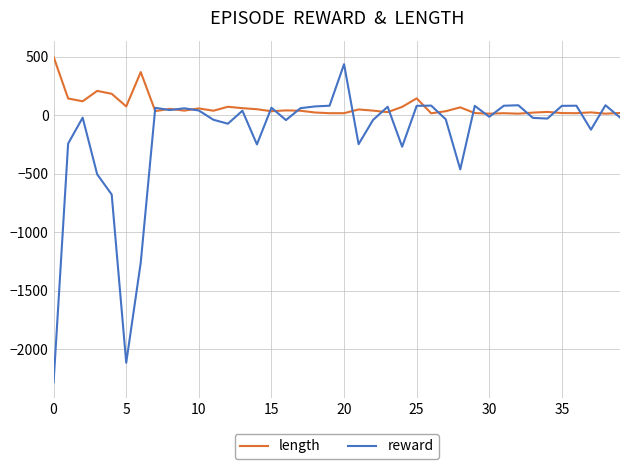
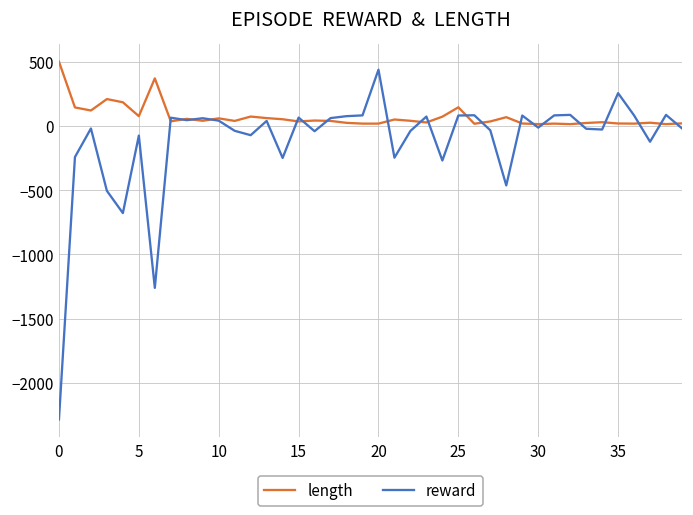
reward, 5: -2120 -> -80
reward, 35: 80 -> 260
